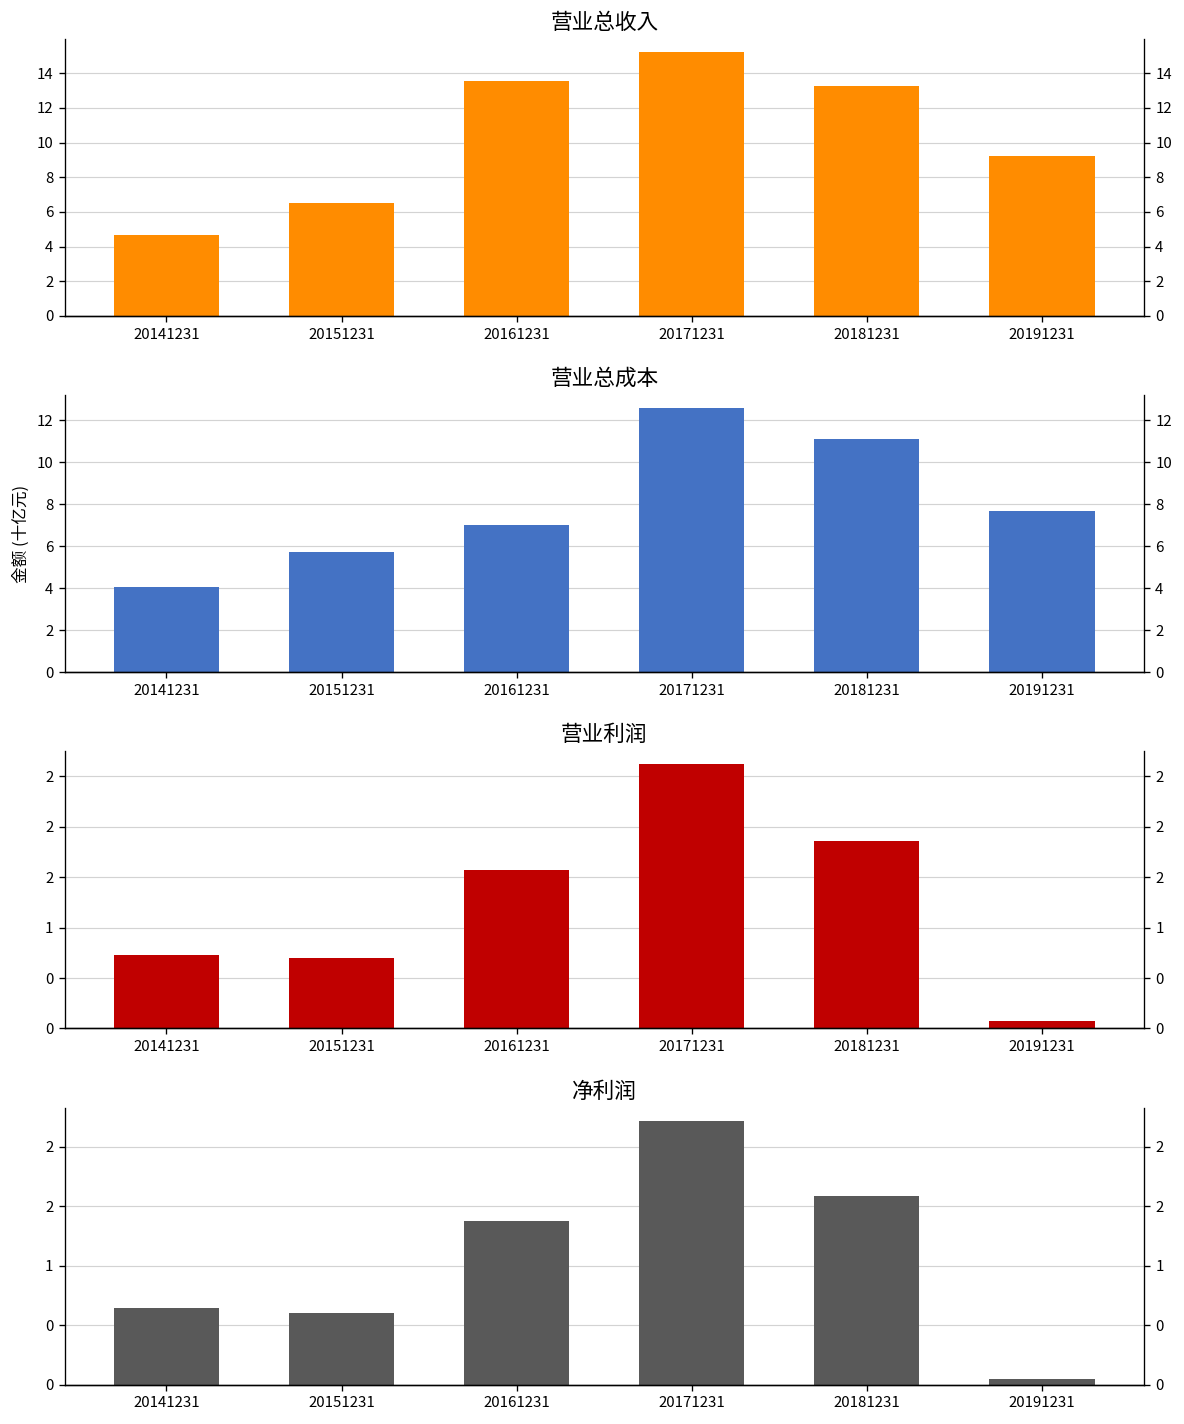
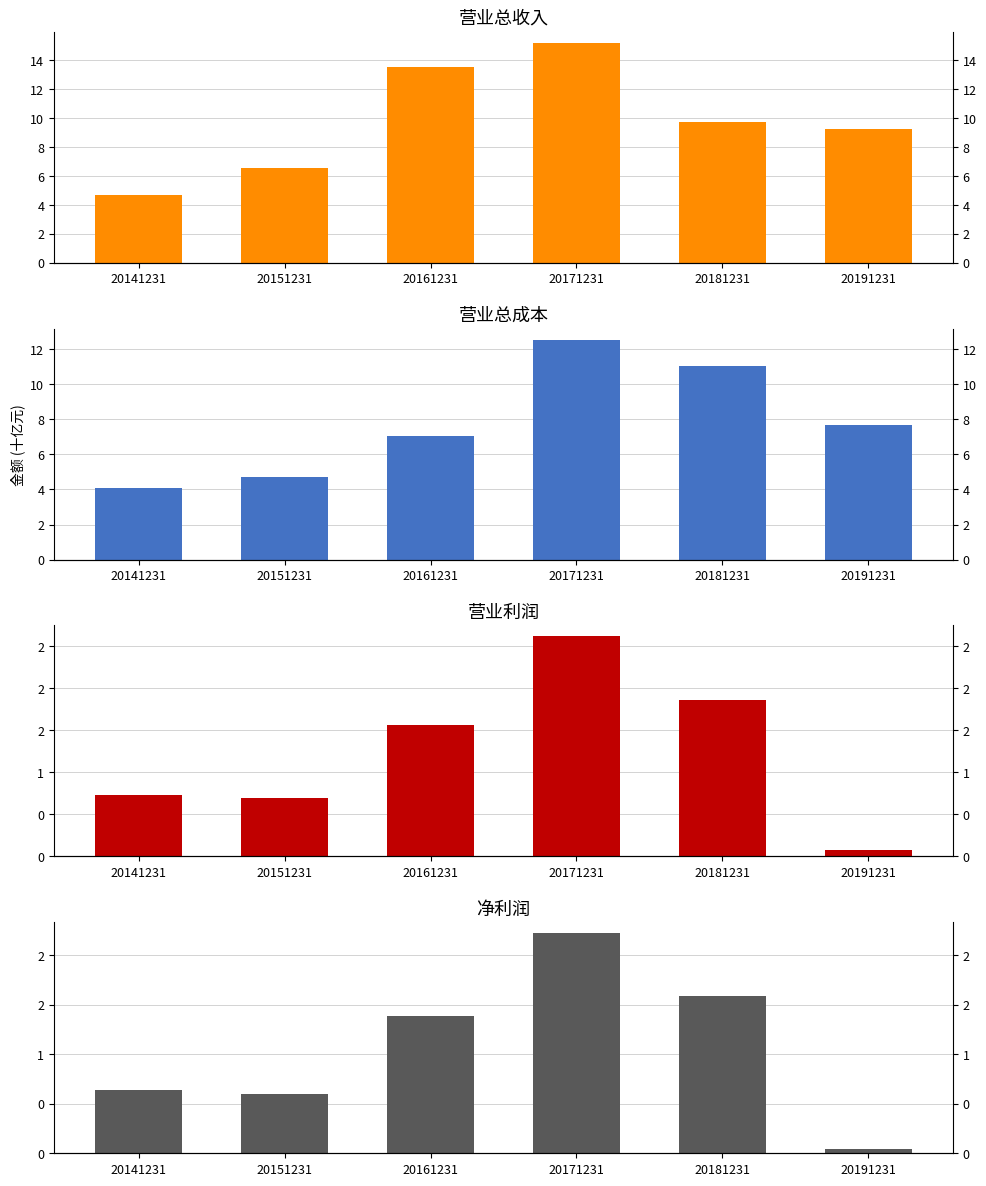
营业总收入, 20181231: 13.3 -> 9.7
营业总成本, 20151231: 5.7 -> 4.7
